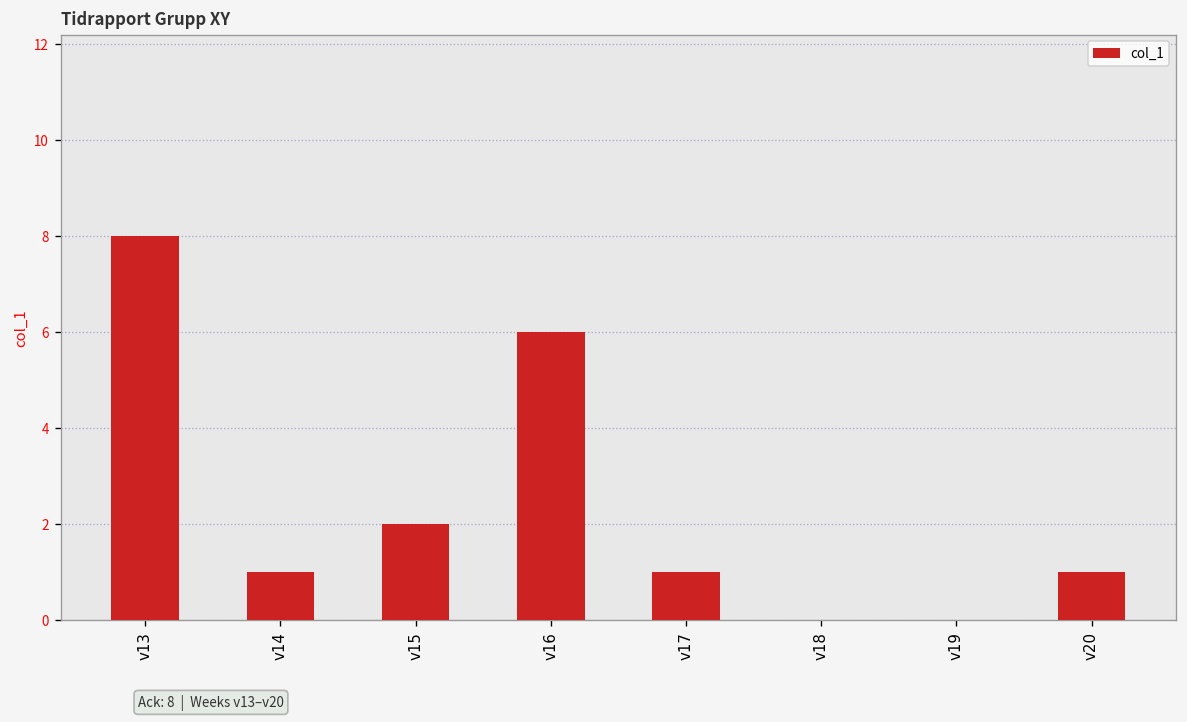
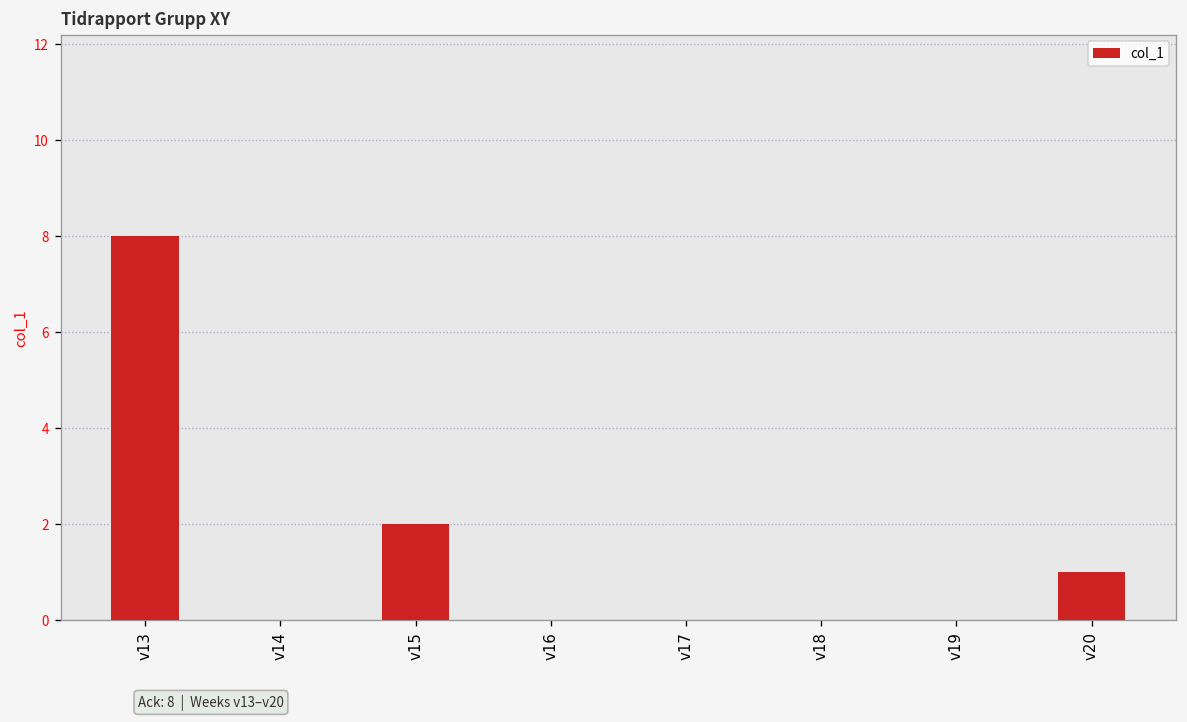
v14: 1 -> 0
v16: 6 -> 0
v17: 1 -> 0
